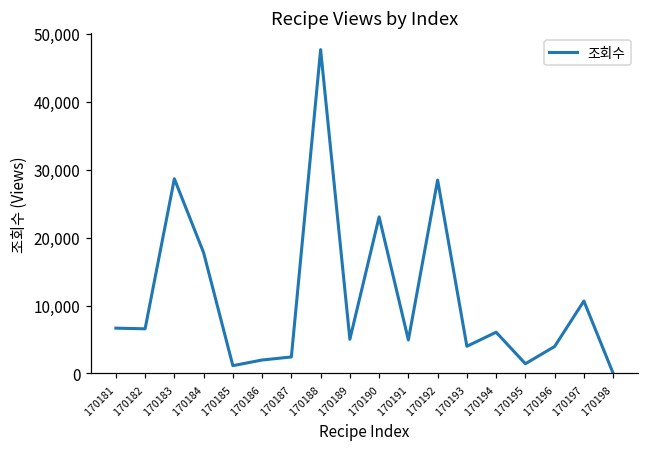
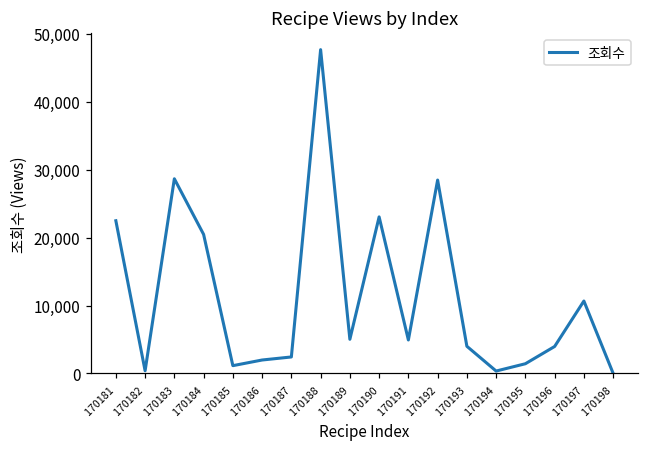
170181: 7,000 -> 22,000
170182: 7,000 -> 0
170184: 18,000 -> 20,000
170194: 6,000 -> 0
